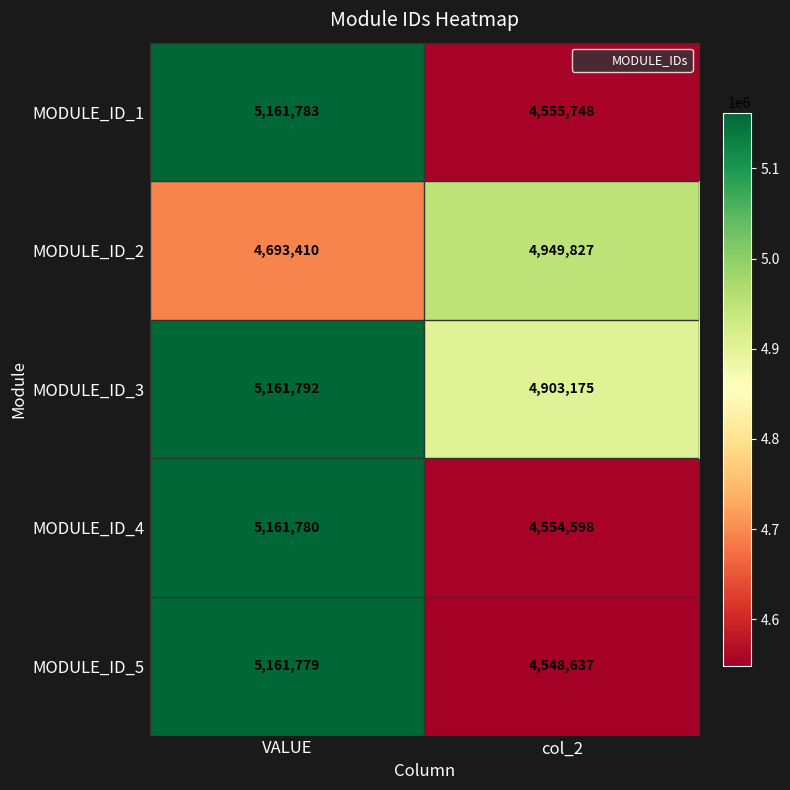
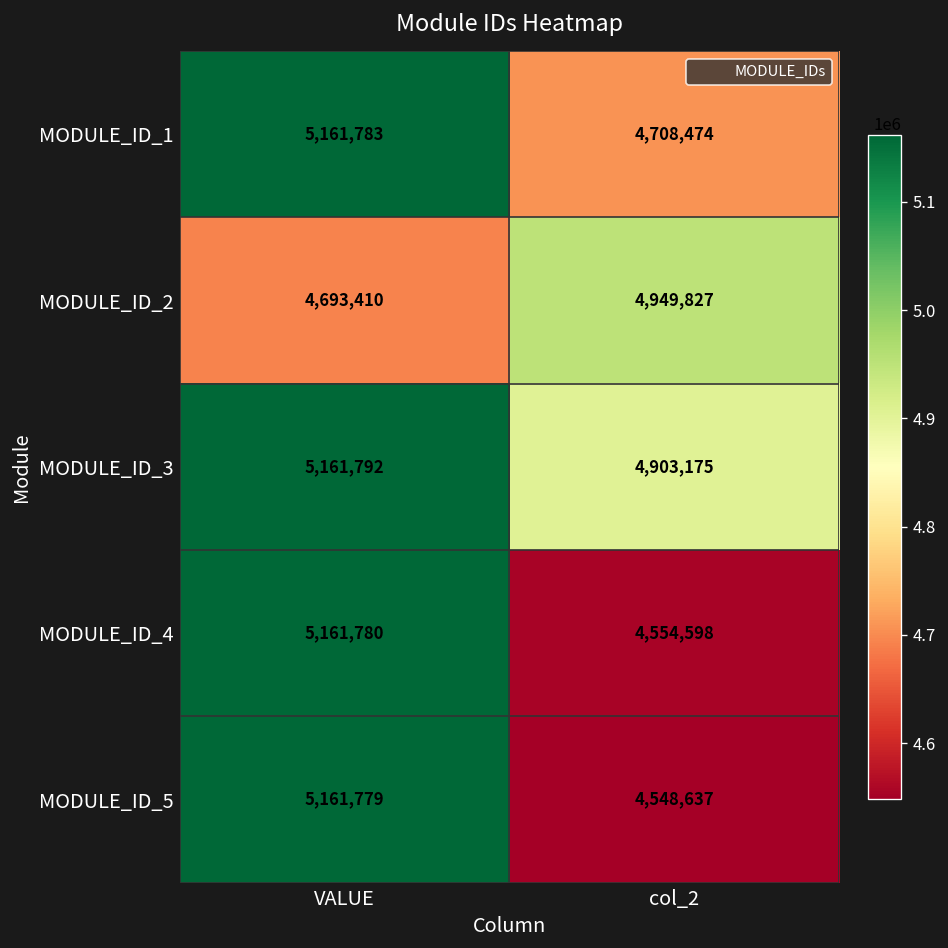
MODULE_ID_1, col_2: 4,555,748 -> 4,708,474
